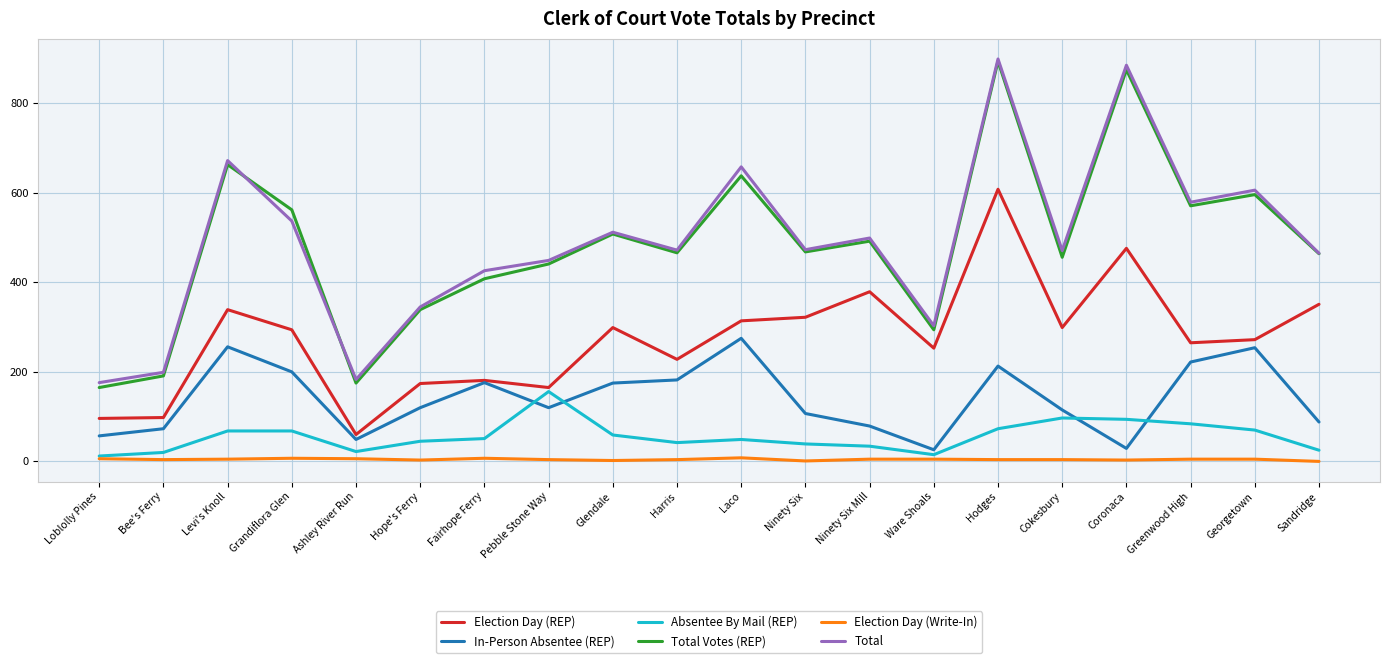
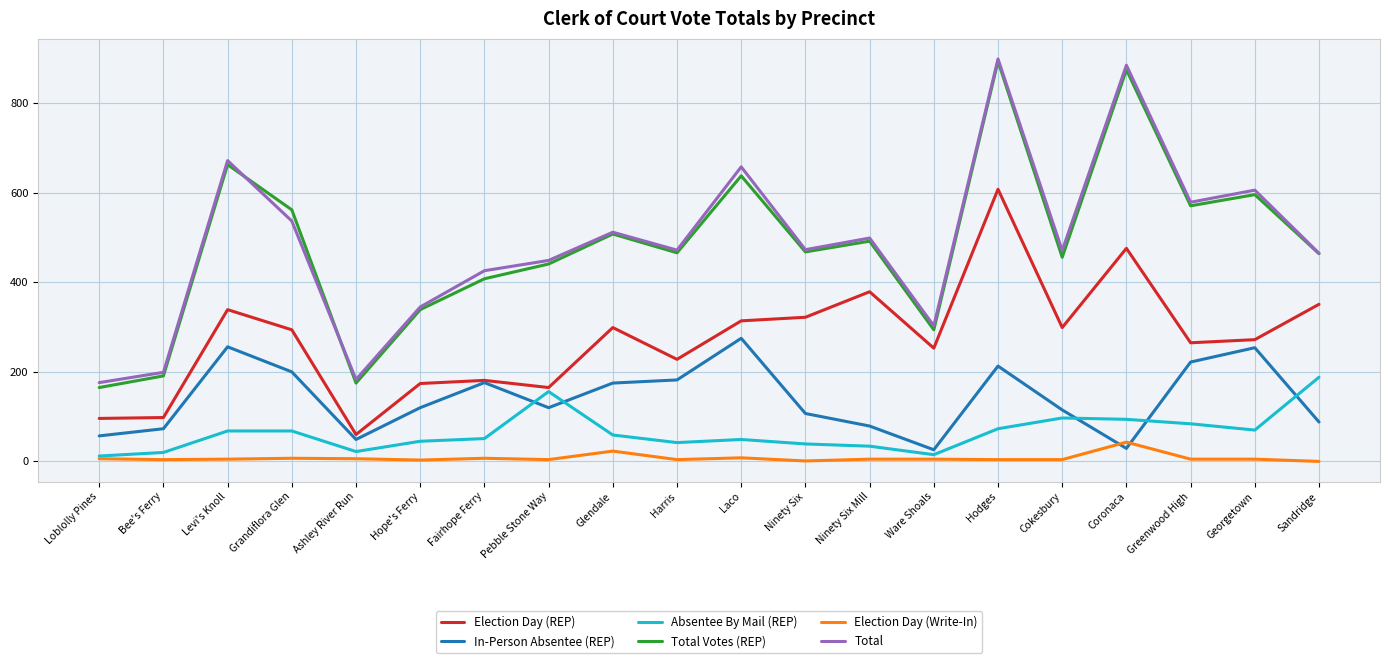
Election Day (Write-In), Glendale: 0 -> 20
Election Day (Write-In), Coronaca: 0 -> 40
Absentee By Mail (REP), Sandridge: 30 -> 190
